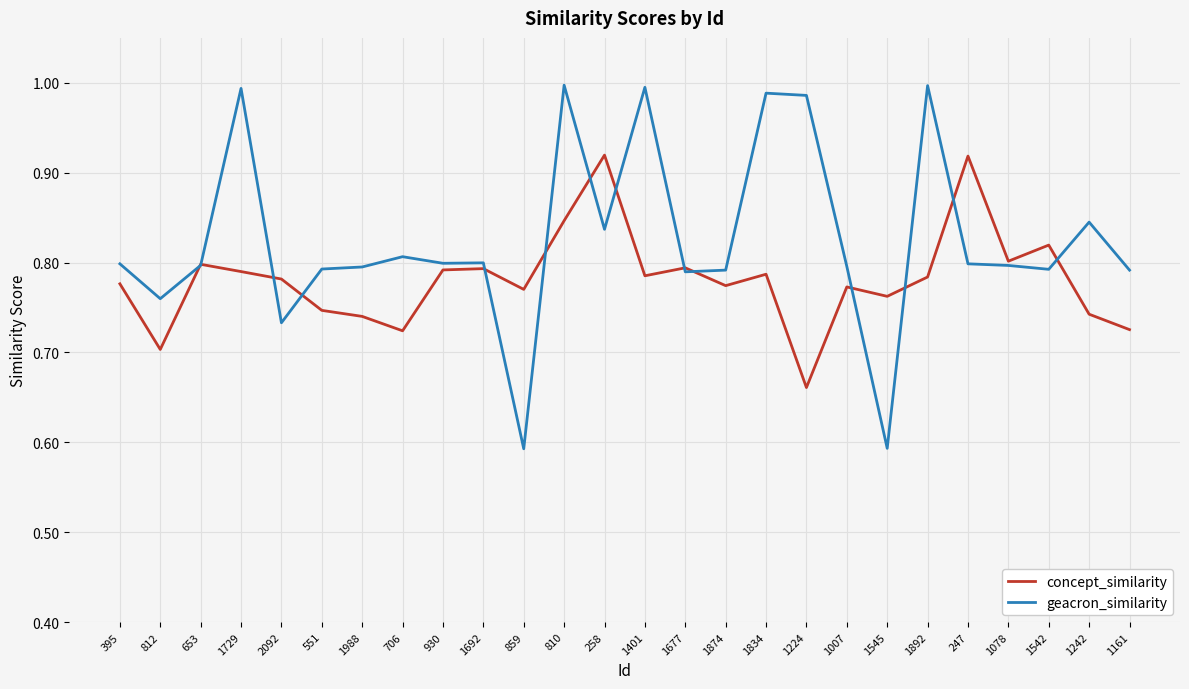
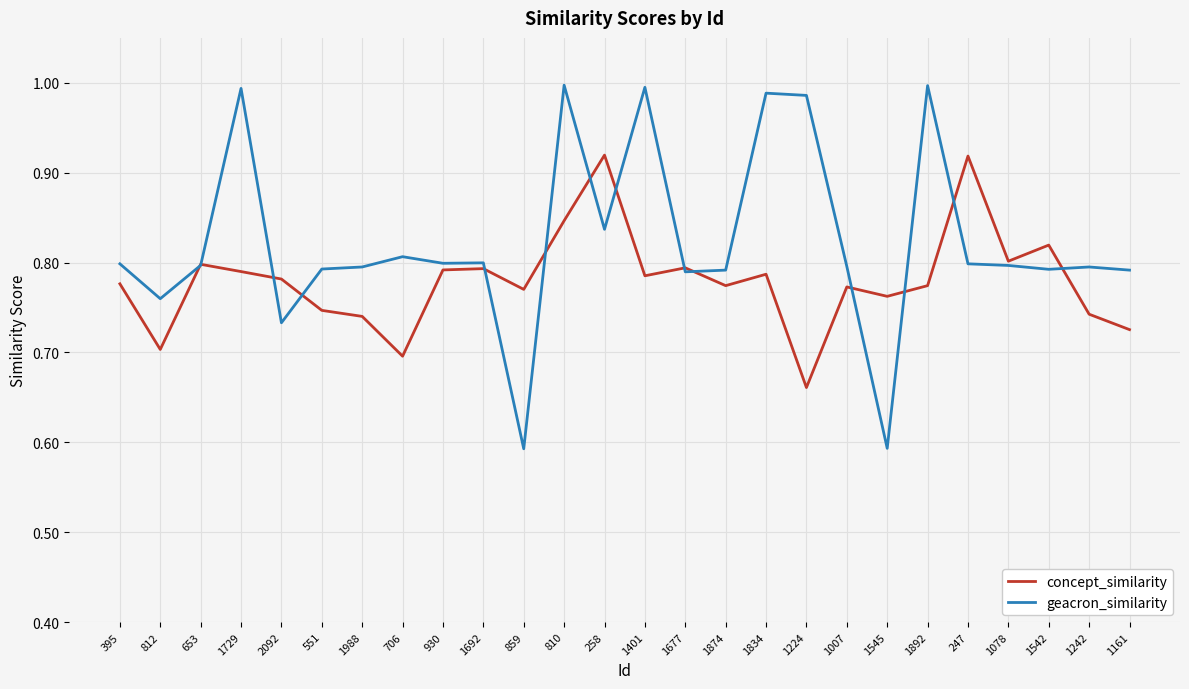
concept_similarity, 706: 0.72 -> 0.70
concept_similarity, 1892: 0.78 -> 0.77
geacron_similarity, 1242: 0.85 -> 0.80
